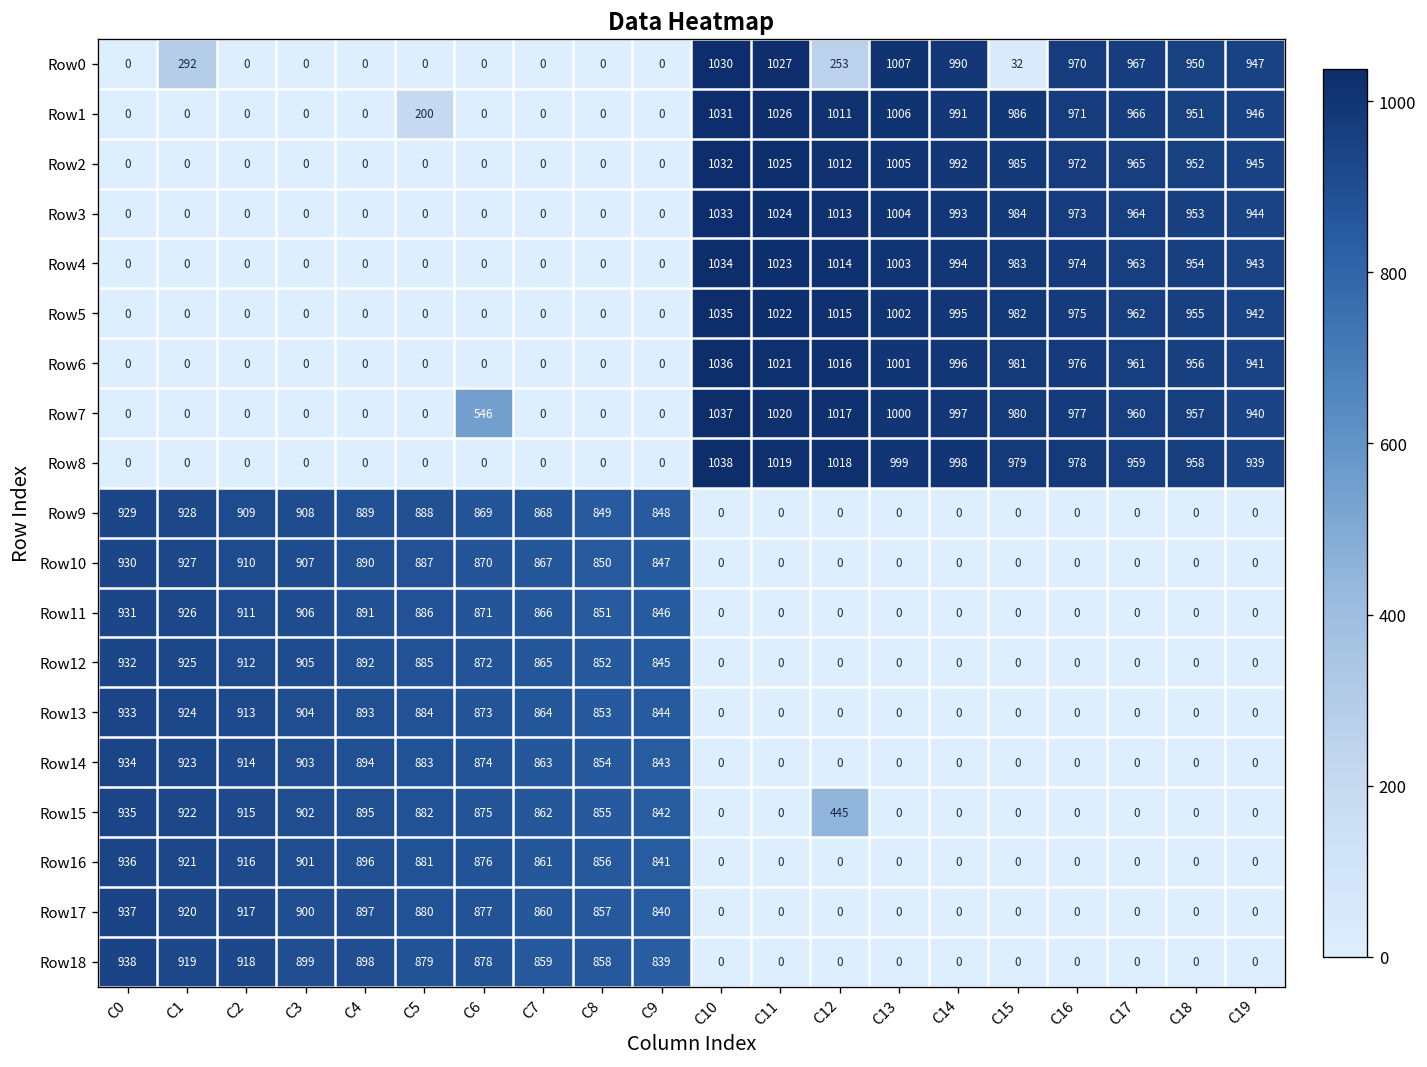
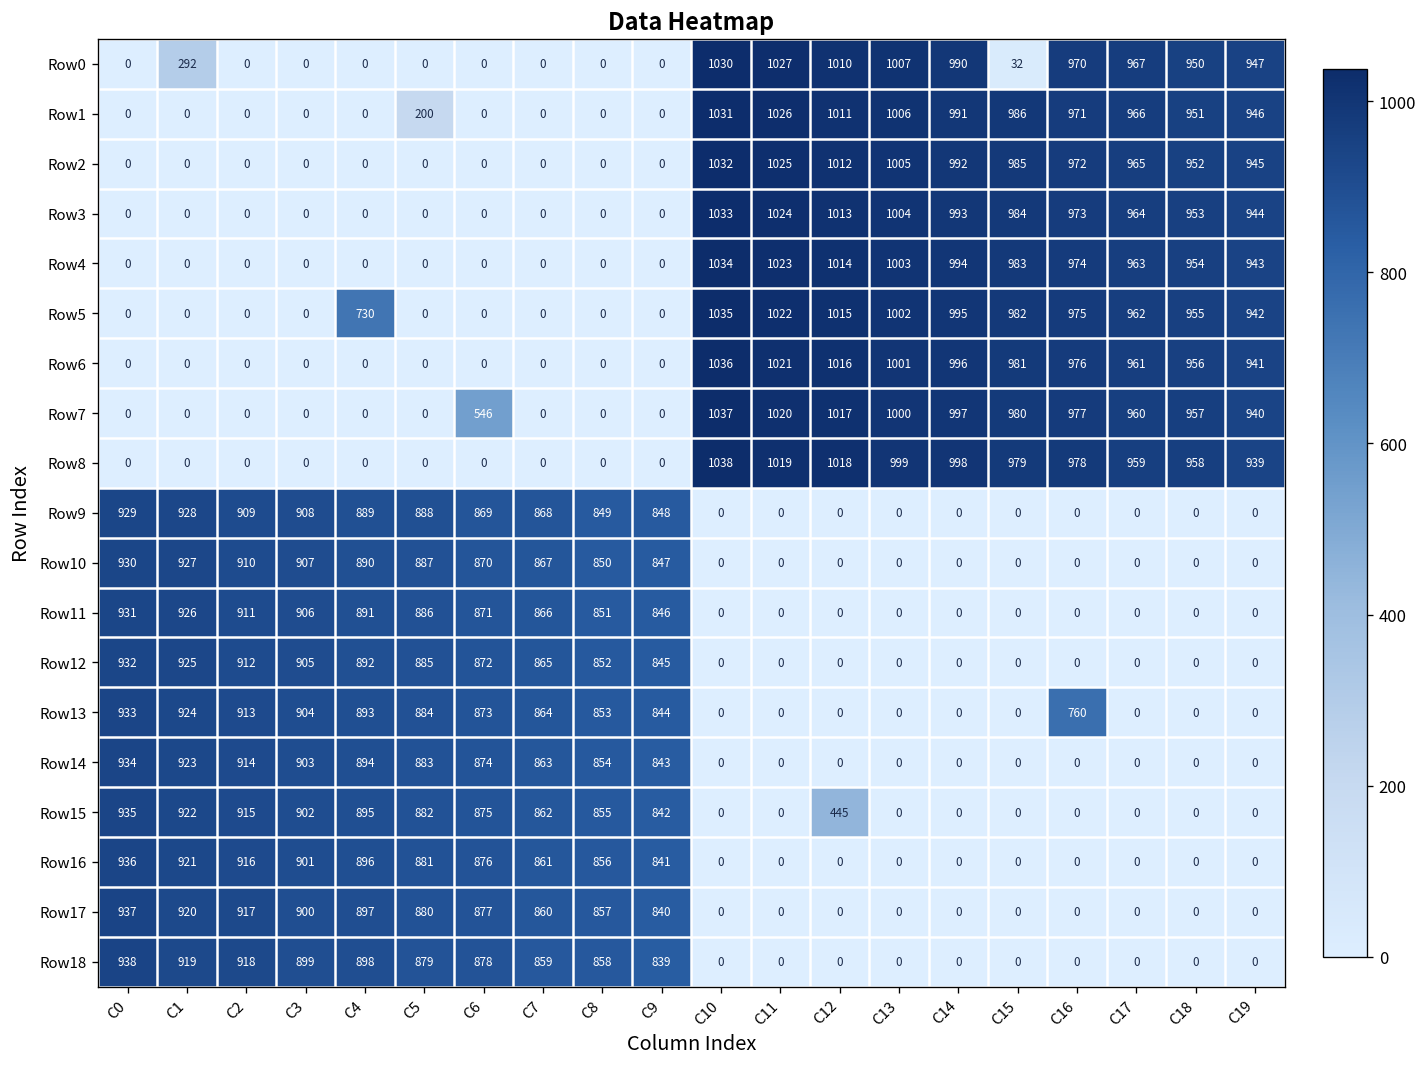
Row0, C12: 253 -> 1010
Row5, C4: 0 -> 730
Row13, C16: 0 -> 760
